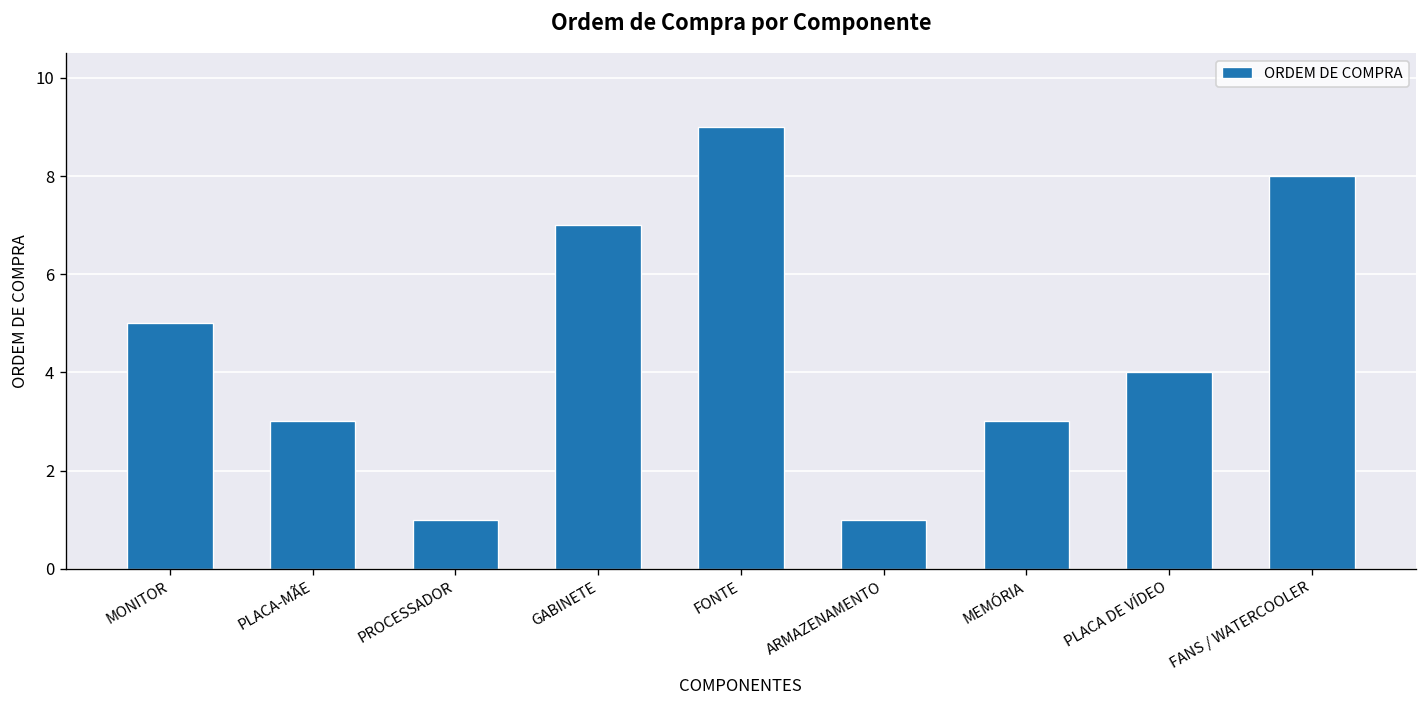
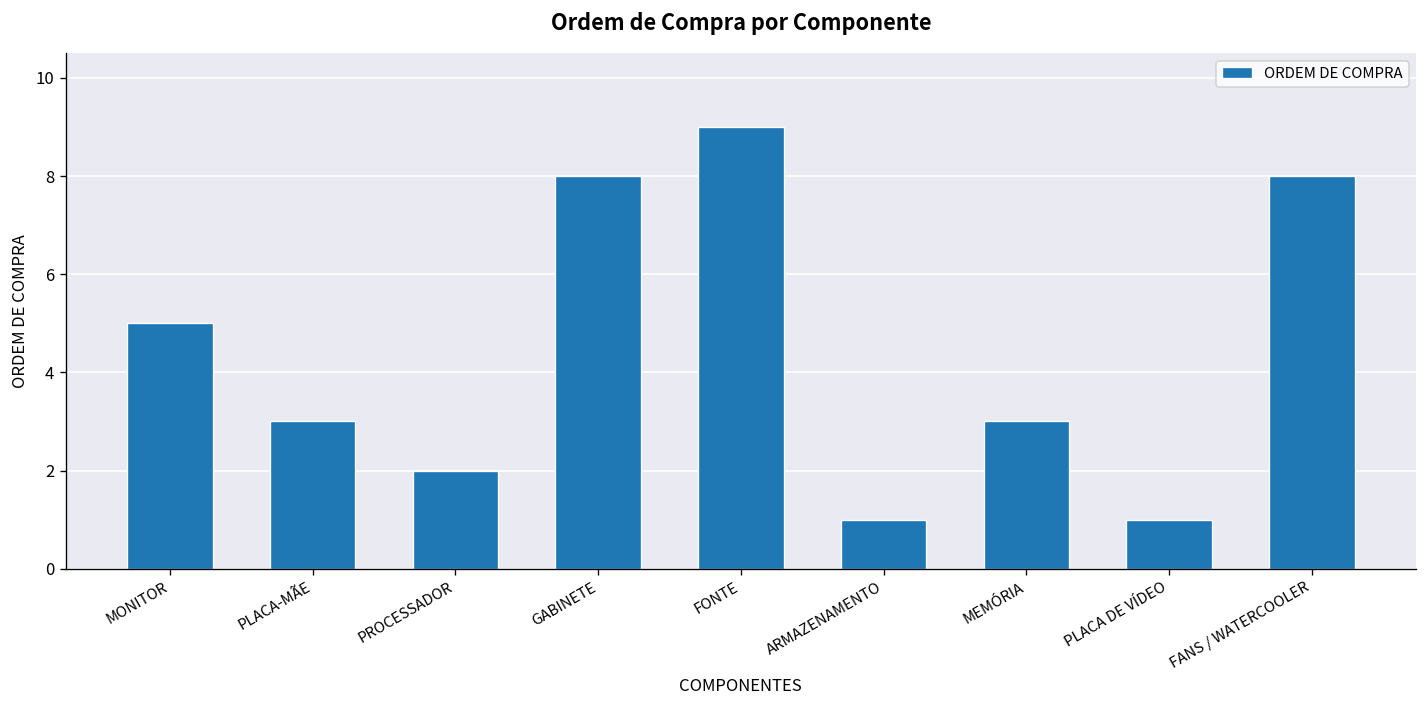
PROCESSADOR: 1 -> 2
GABINETE: 7 -> 8
PLACA DE VÍDEO: 4 -> 1
